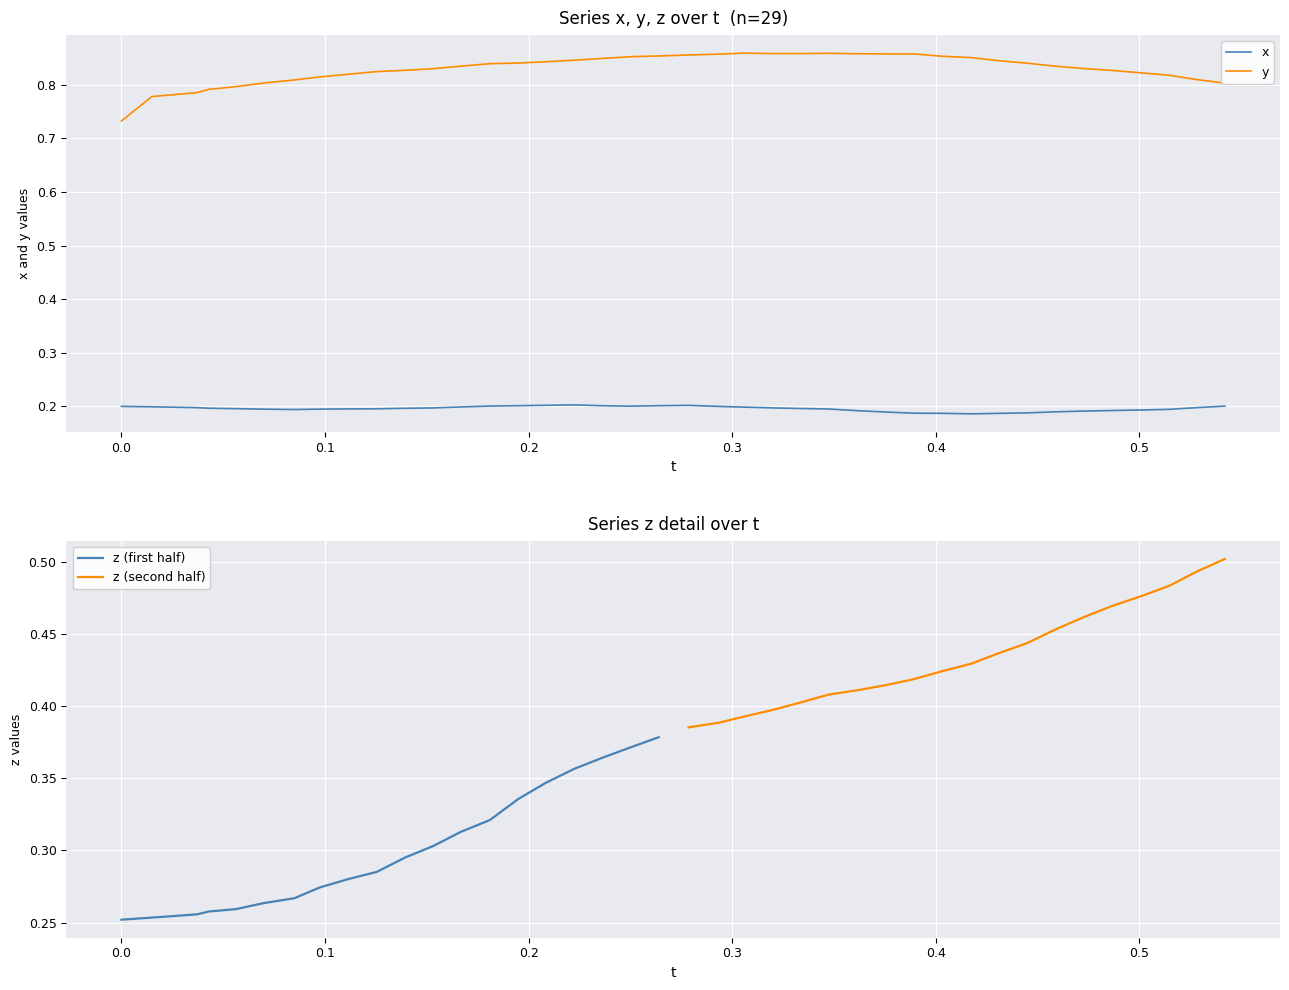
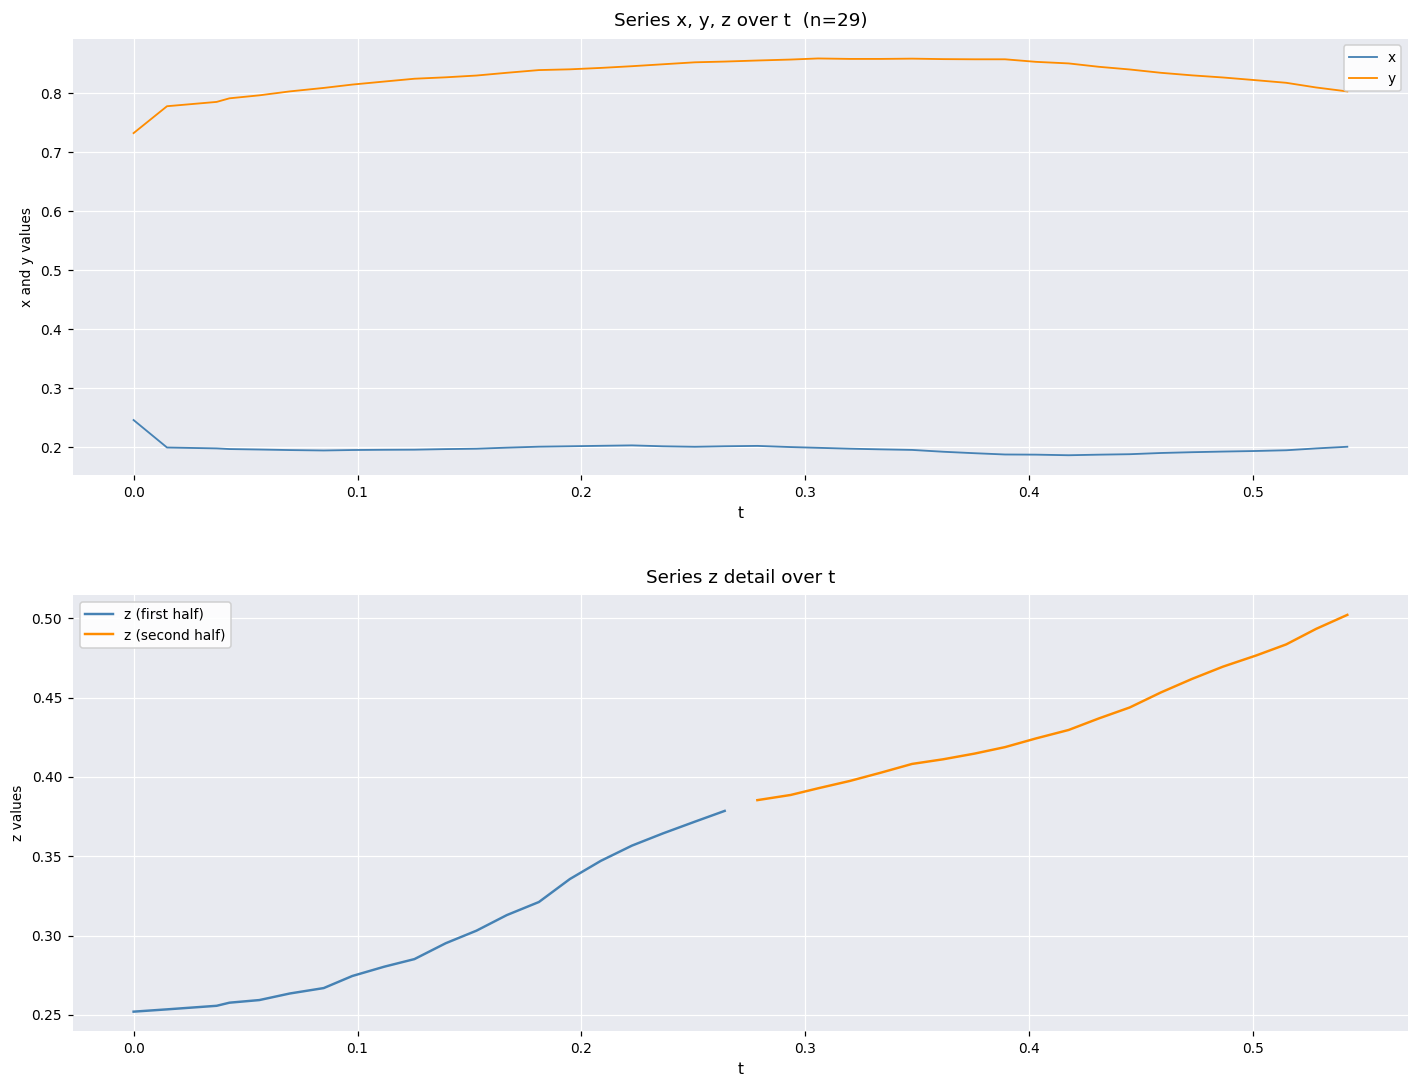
Series x, y, z over t (n=29), x, 0.0: 0.20 -> 0.25
